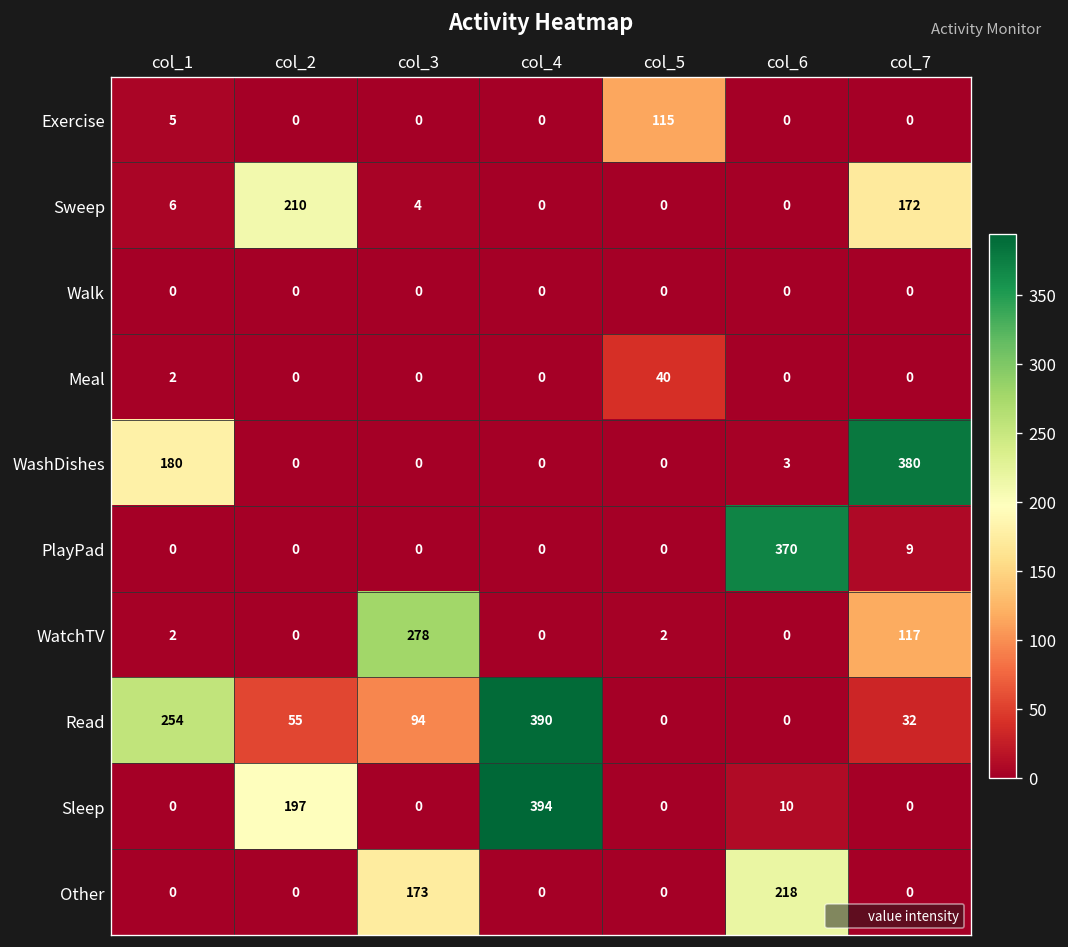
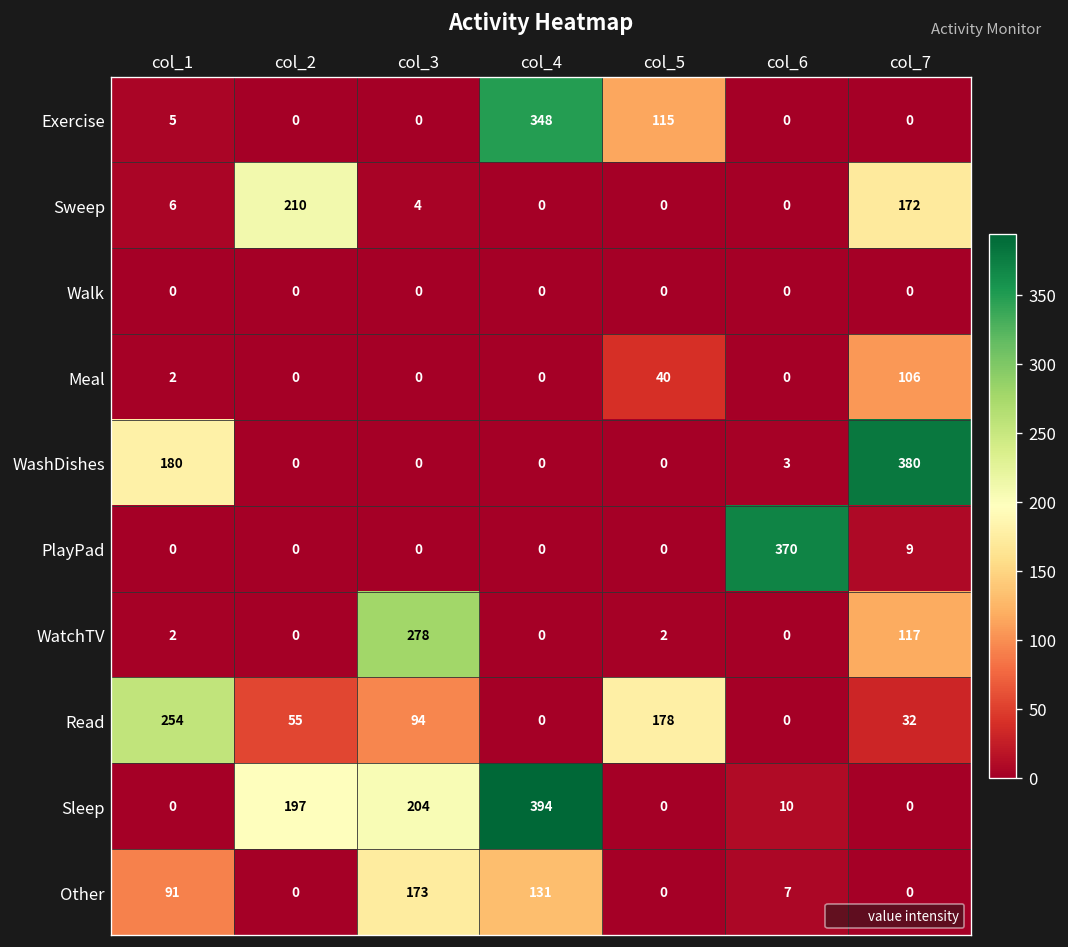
Exercise, col_4: 0 -> 348
Meal, col_7: 0 -> 106
Read, col_4: 390 -> 0
Read, col_5: 0 -> 178
Sleep, col_3: 0 -> 204
Other, col_1: 0 -> 91
Other, col_4: 0 -> 131
Other, col_6: 218 -> 7
